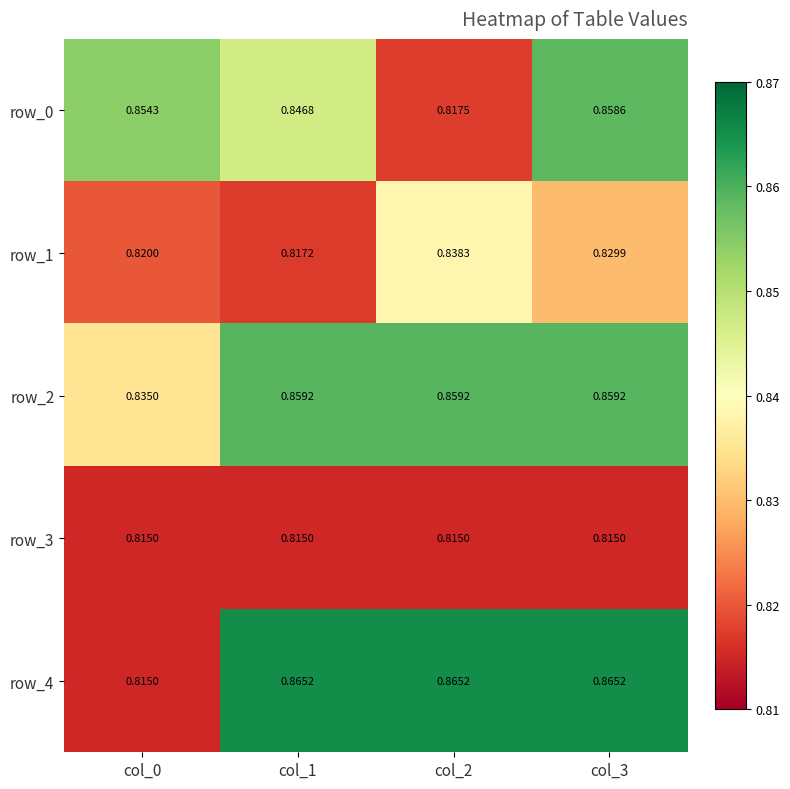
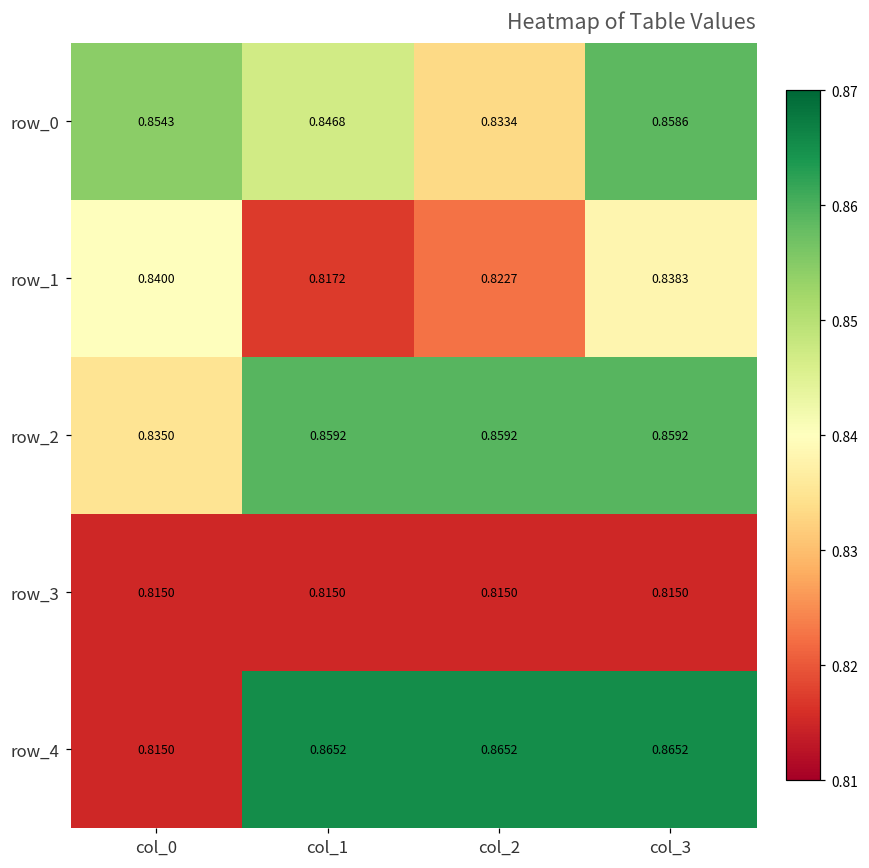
row_0, col_2: 0.8175 -> 0.8334
row_1, col_0: 0.8200 -> 0.8400
row_1, col_2: 0.8383 -> 0.8227
row_1, col_3: 0.8299 -> 0.8383
